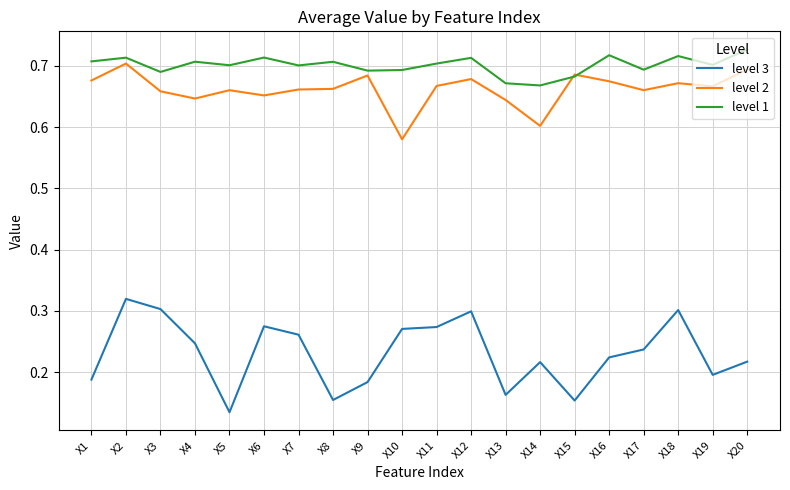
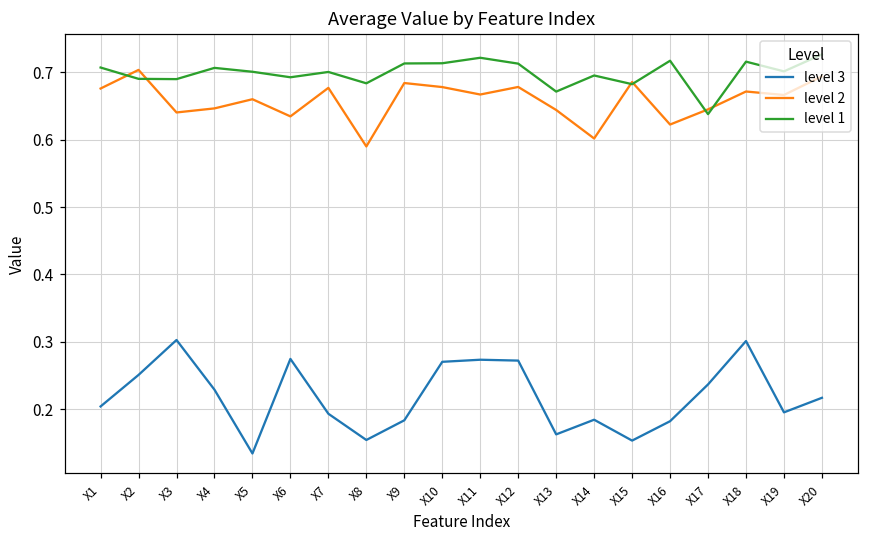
level 3, X1: 0.19 -> 0.20
level 3, X2: 0.32 -> 0.25
level 1, X2: 0.71 -> 0.69
level 2, X3: 0.66 -> 0.64
level 3, X4: 0.25 -> 0.23
level 2, X6: 0.65 -> 0.63
level 1, X6: 0.71 -> 0.69
level 3, X7: 0.26 -> 0.19
level 2, X7: 0.66 -> 0.68
level 2, X8: 0.66 -> 0.59
level 1, X8: 0.71 -> 0.68
level 1, X9: 0.69 -> 0.71
level 2, X10: 0.58 -> 0.68
level 1, X10: 0.69 -> 0.71
level 1, X11: 0.70 -> 0.72
level 3, X12: 0.30 -> 0.27
level 3, X14: 0.22 -> 0.18
level 1, X14: 0.67 -> 0.70
level 3, X16: 0.22 -> 0.18
level 2, X16: 0.67 -> 0.62
level 2, X17: 0.66 -> 0.65
level 1, X17: 0.69 -> 0.64
